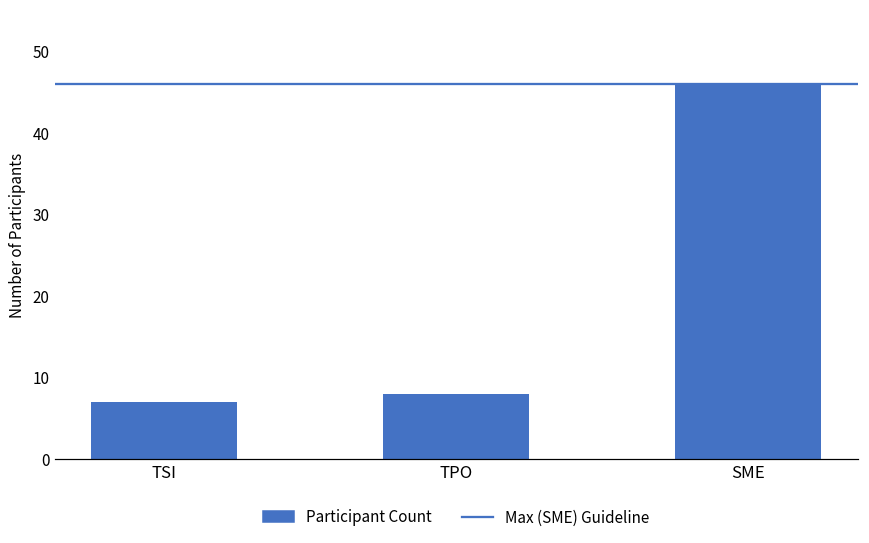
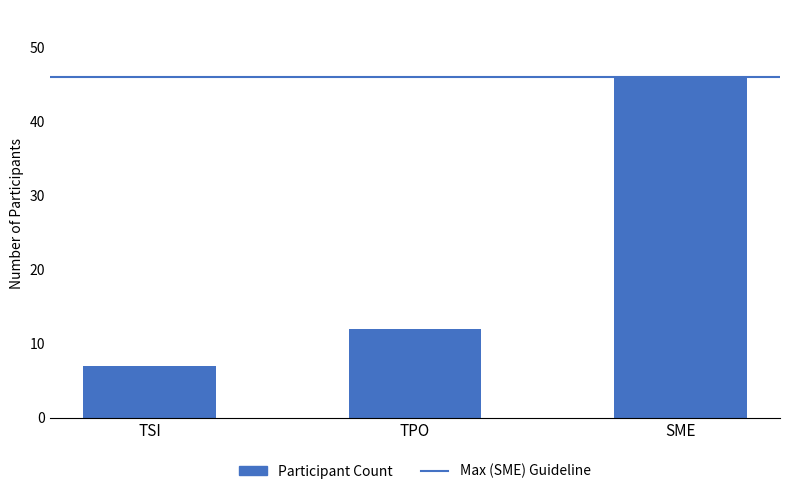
TPO: 8 -> 12
